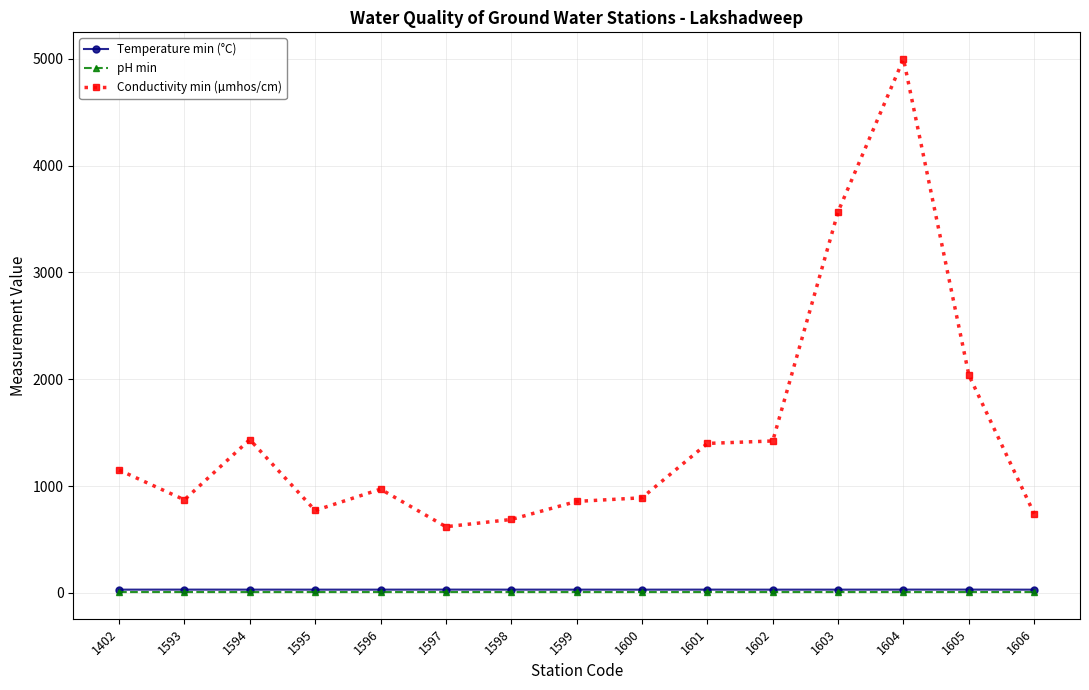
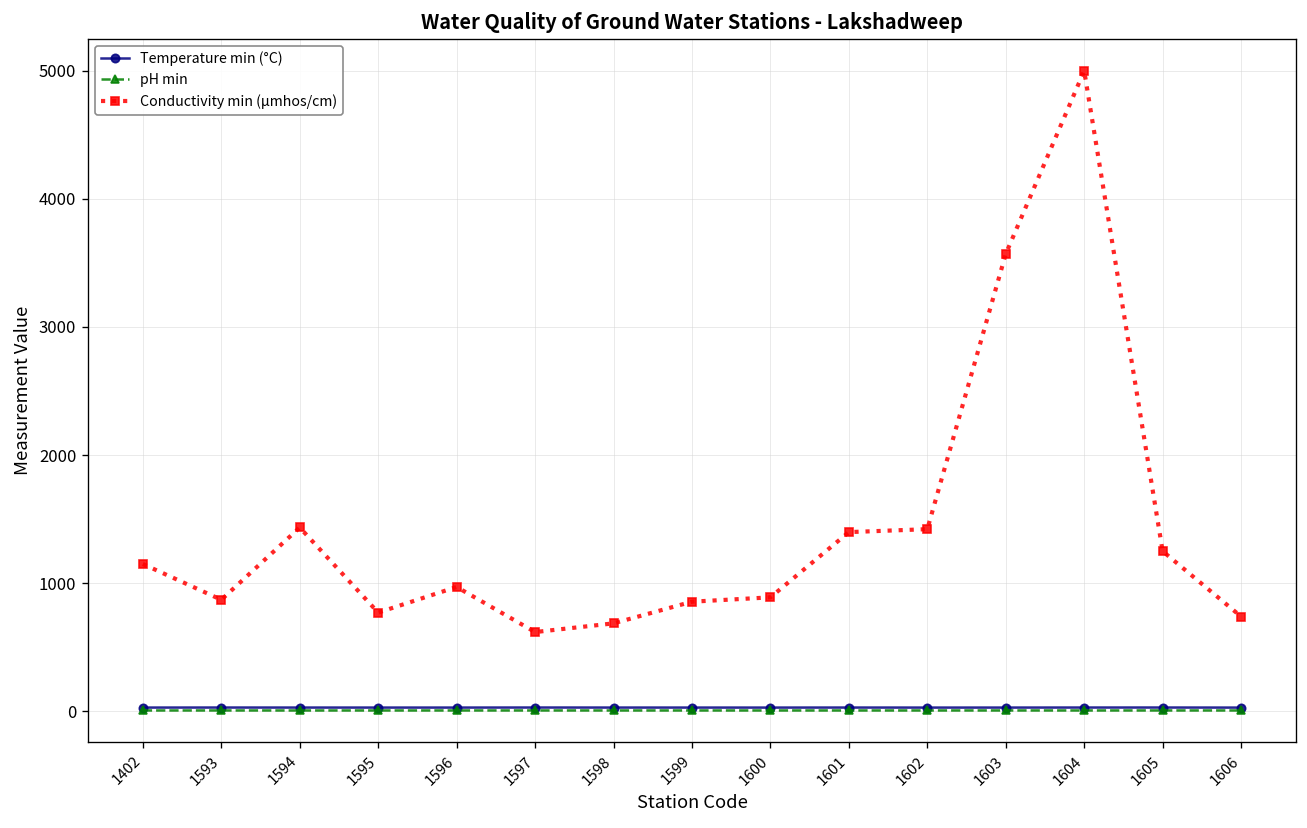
Conductivity min (µmhos/cm), 1605: 2040 -> 1250
